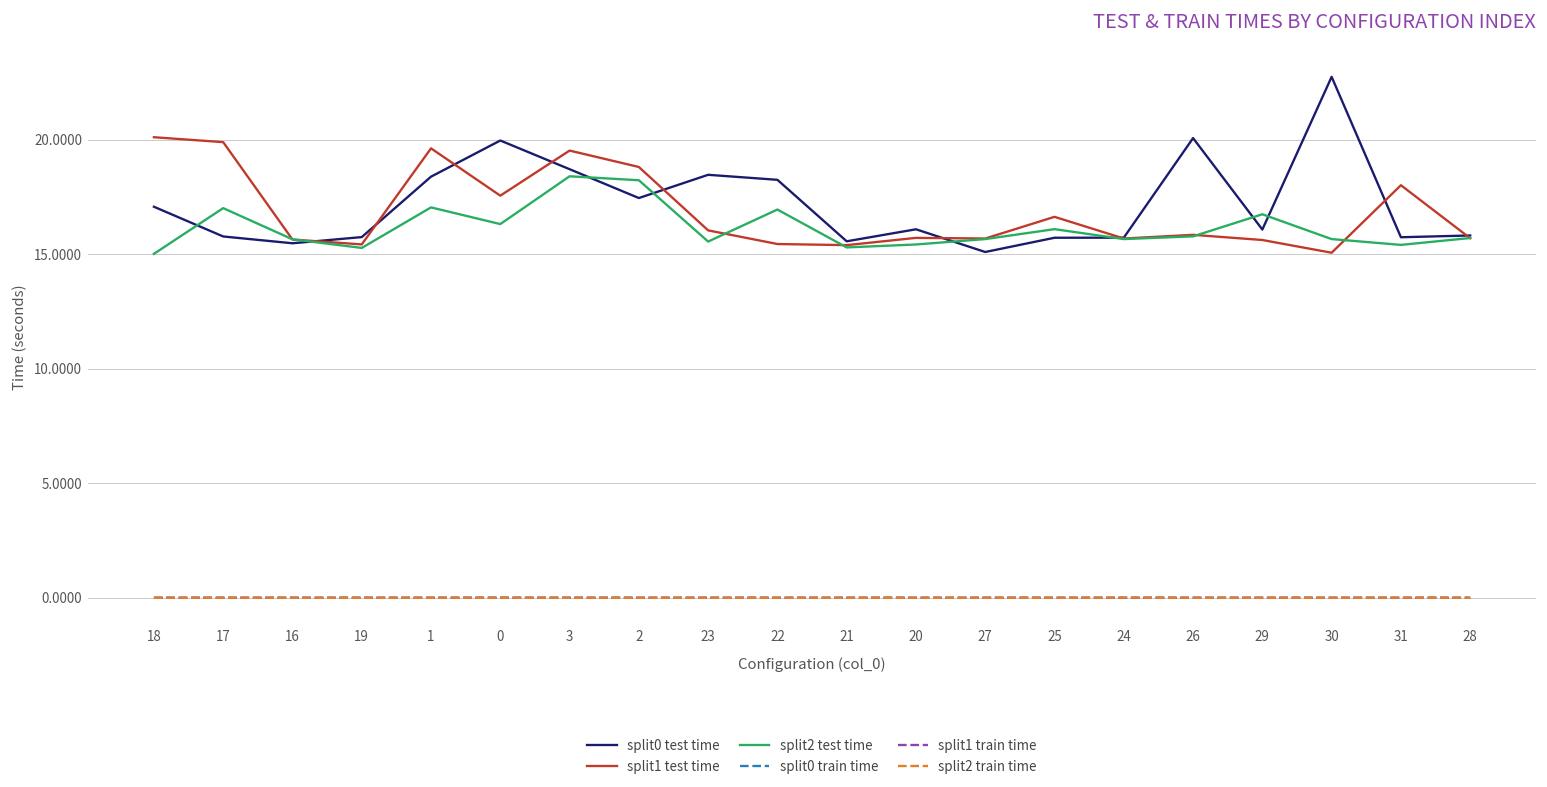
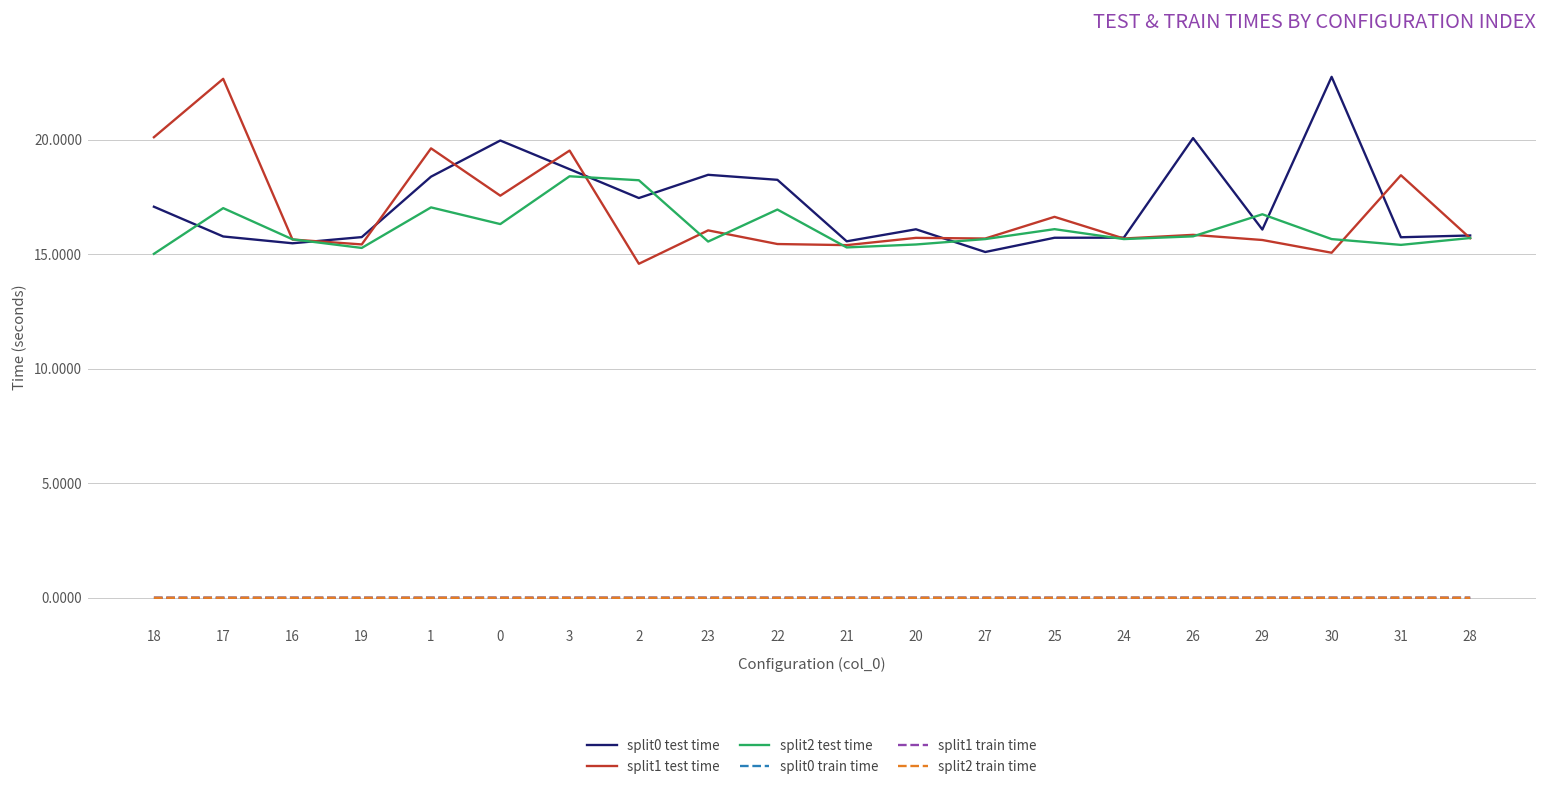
split1 test time, 17: 19.9 -> 22.7
split1 test time, 2: 18.8 -> 14.6
split1 test time, 31: 18.0 -> 18.5
